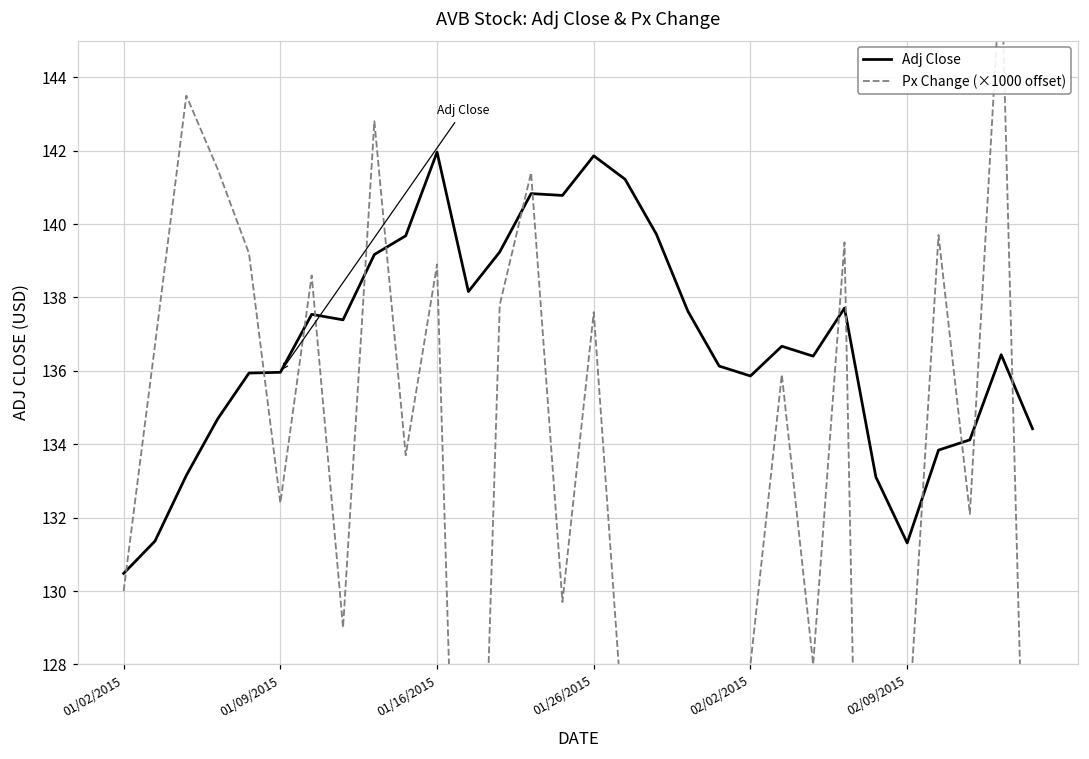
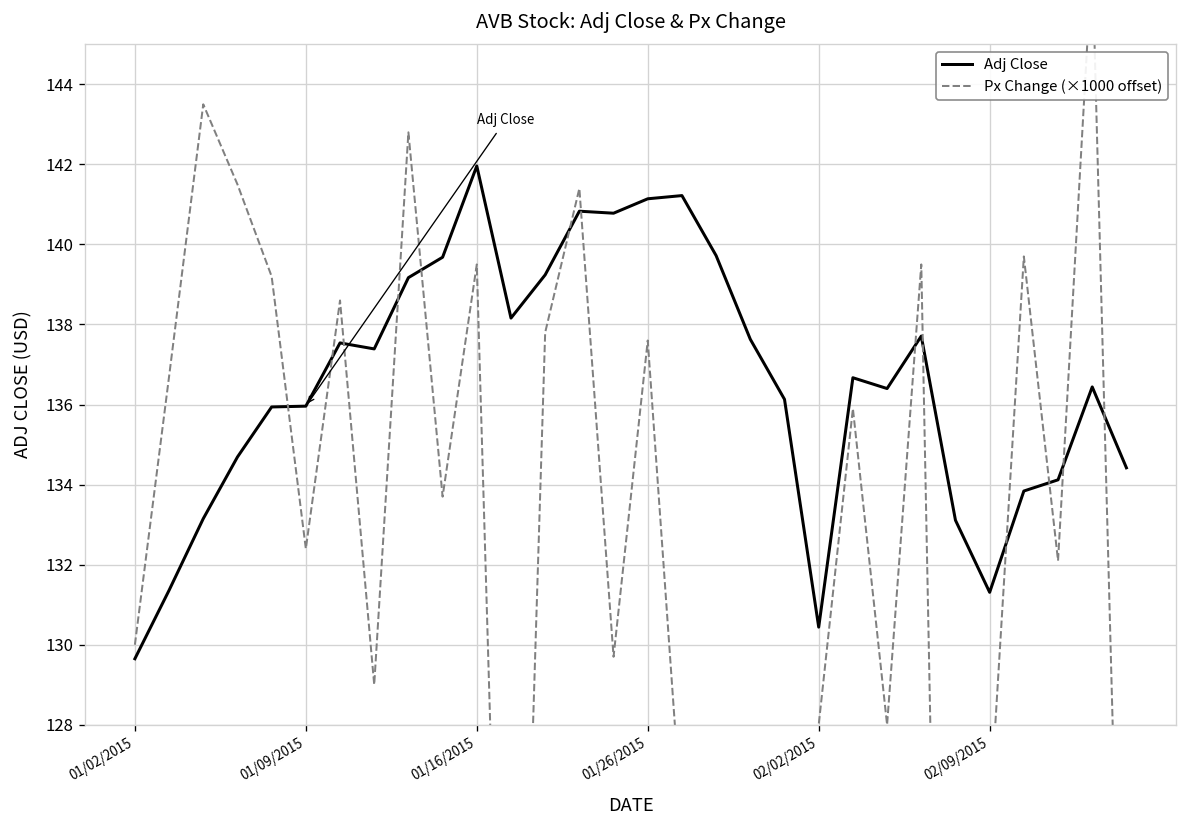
Adj Close, 01/02/2015: 130.5 -> 129.7
Px Change (×1000 offset), 01/16/2015: 138.9 -> 139.5
Adj Close, 01/26/2015: 141.9 -> 141.1
Adj Close, 02/02/2015: 135.9 -> 130.4
